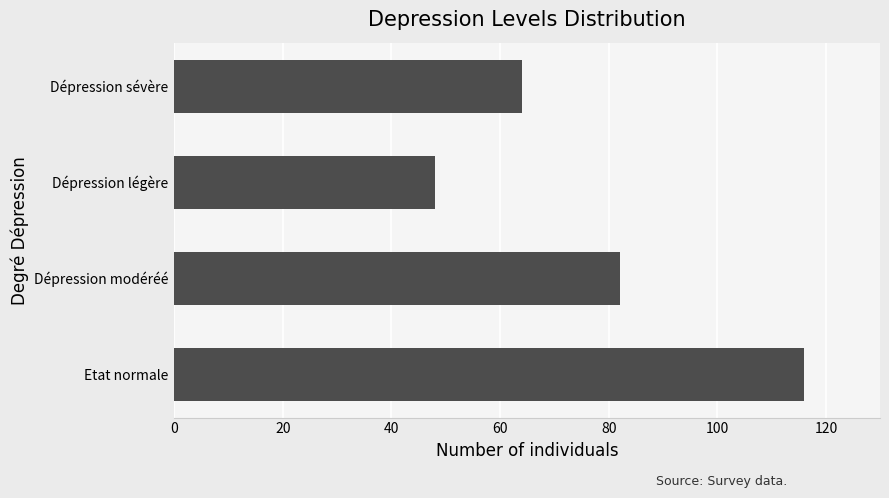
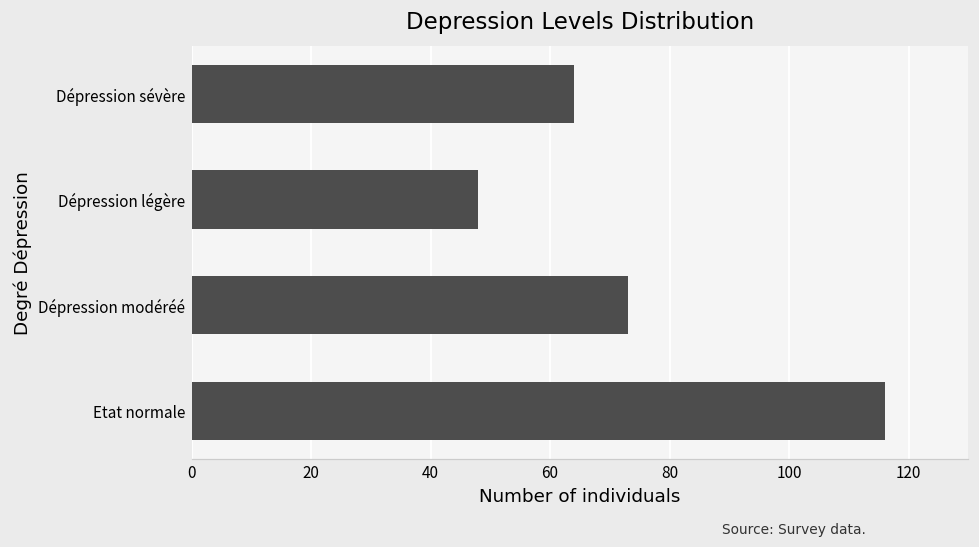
Dépression modéréé: 82 -> 73
